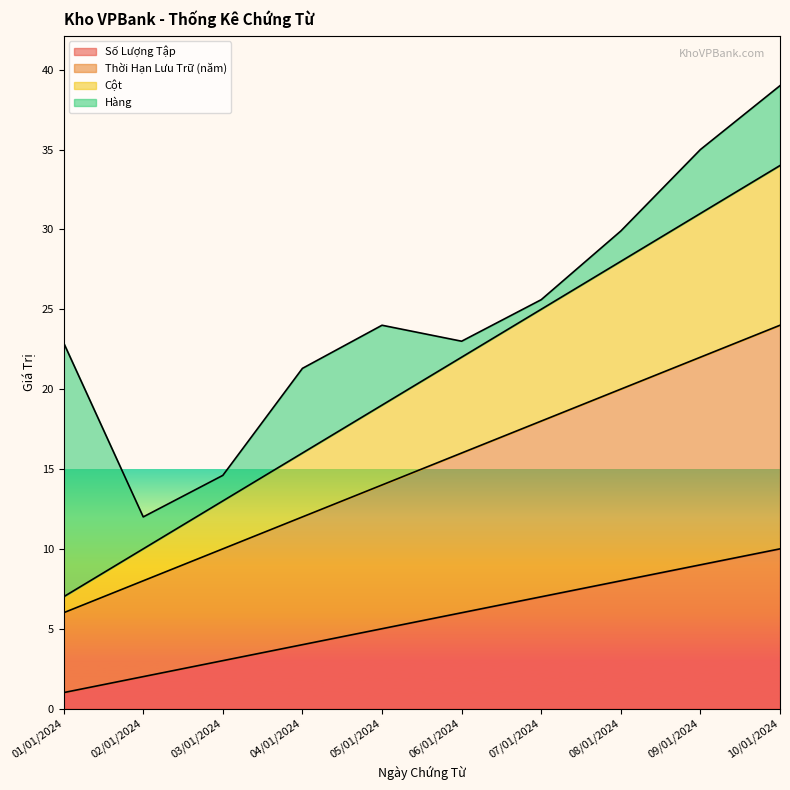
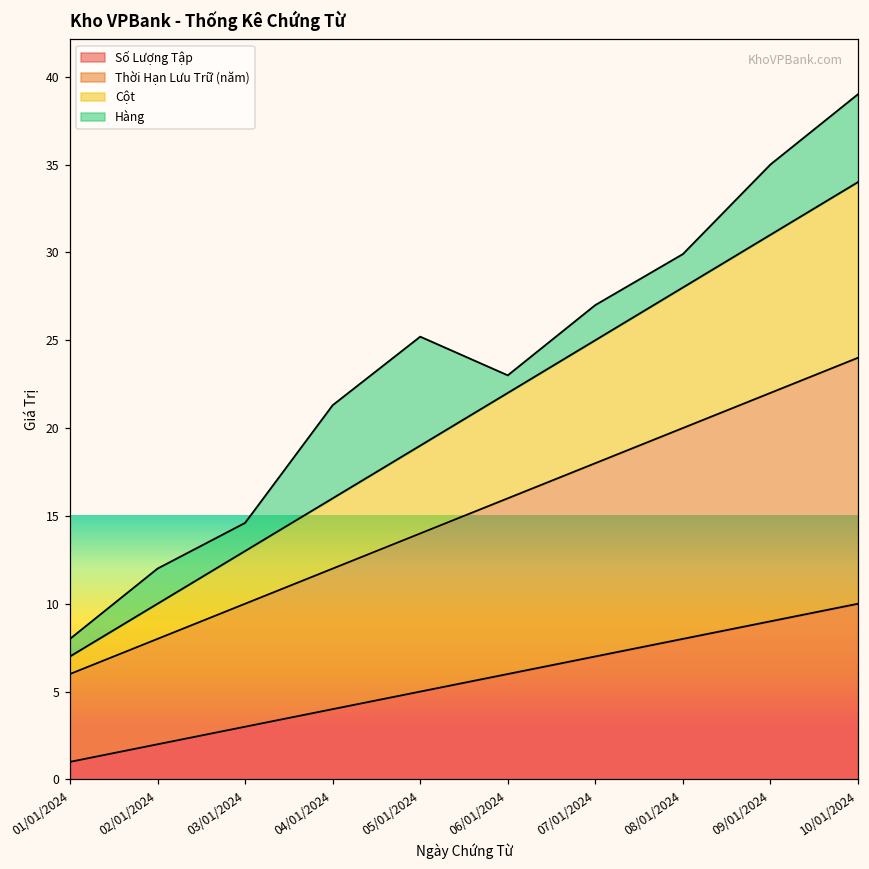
Hàng, 01/01/2024: 15.9 -> 1.0
Hàng, 05/01/2024: 5.0 -> 6.2
Hàng, 07/01/2024: 0.6 -> 2.0
